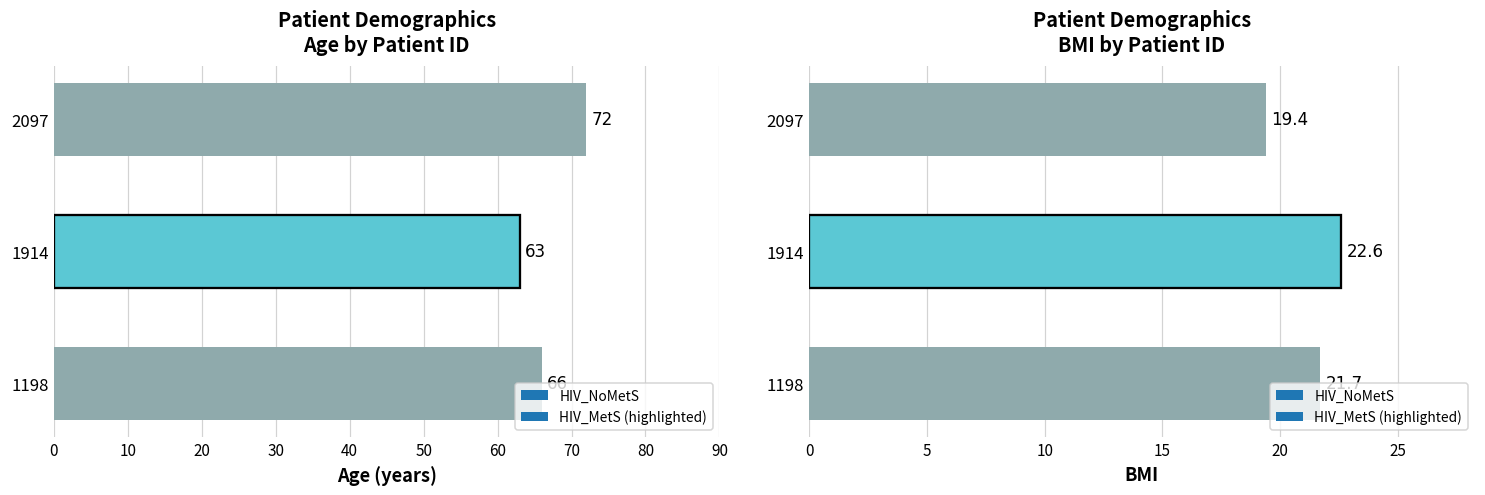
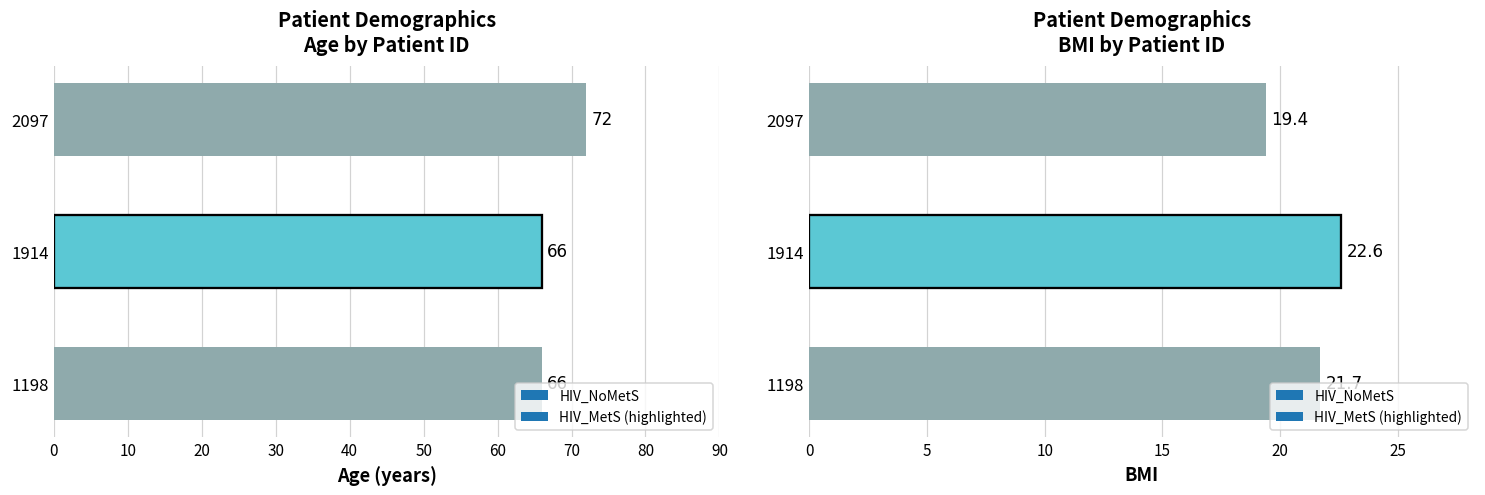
Patient Demographics Age by Patient ID, 1914: 63 -> 66
